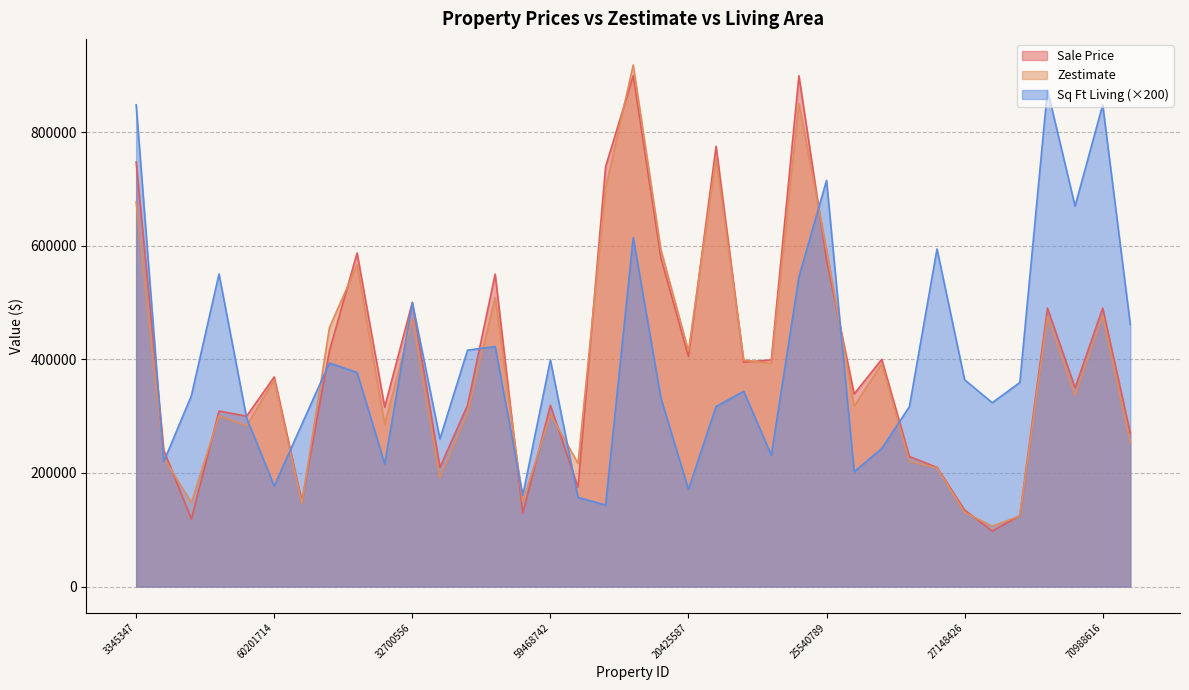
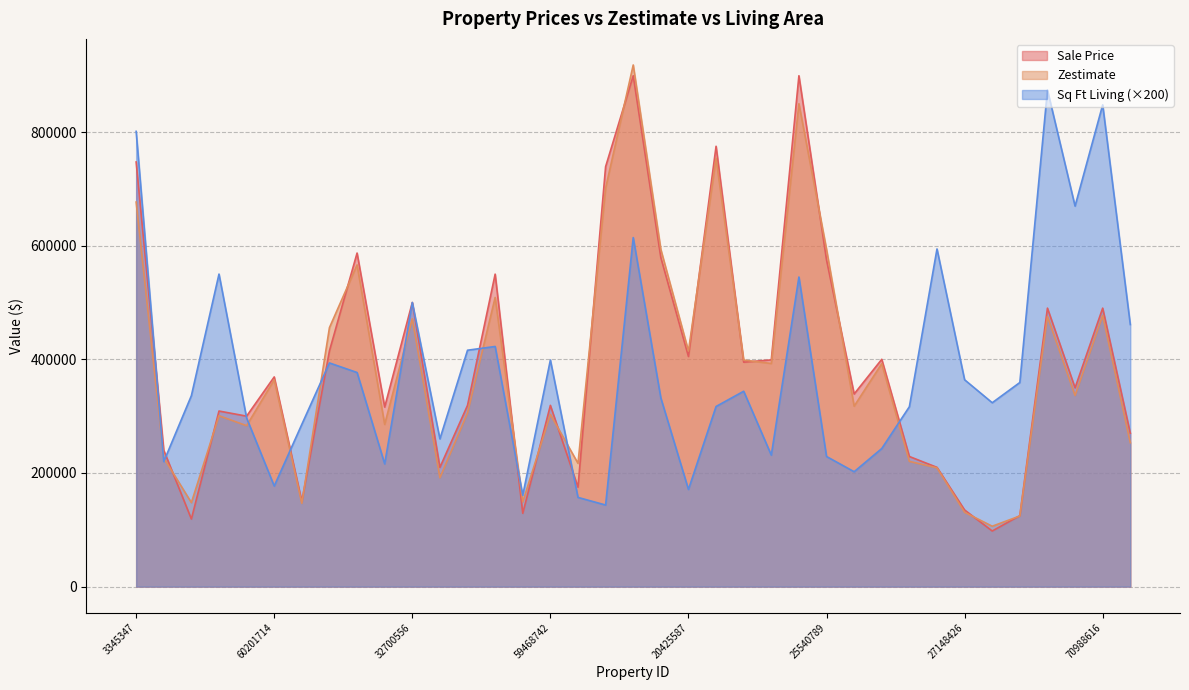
Sq Ft Living (×200), 3345347: 850000 -> 800000
Sq Ft Living (×200), 25540789: 710000 -> 230000
